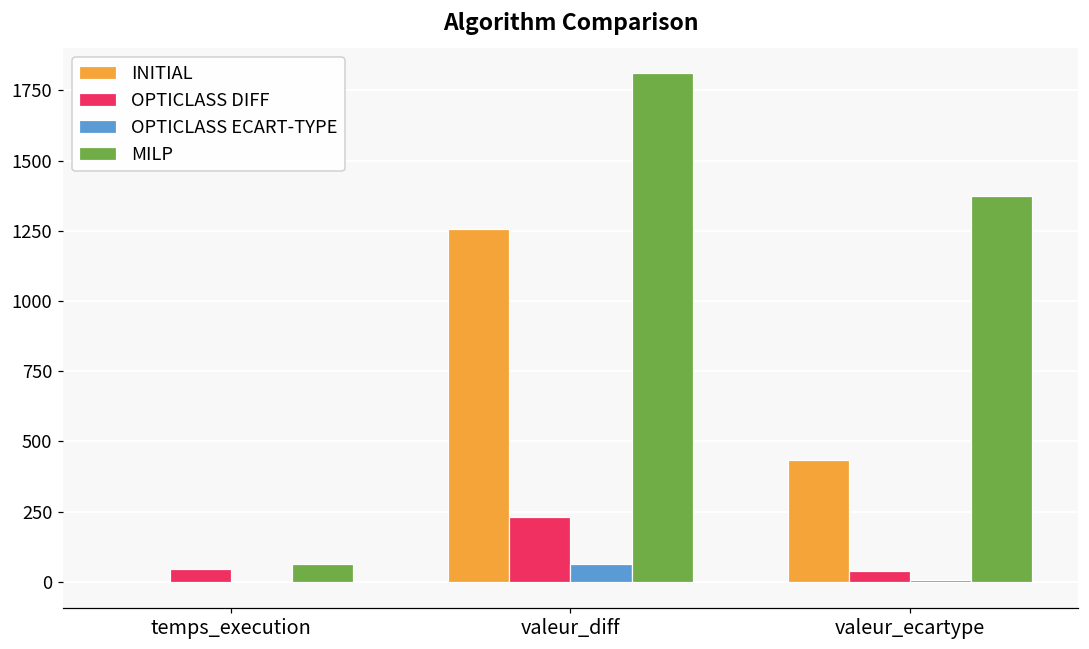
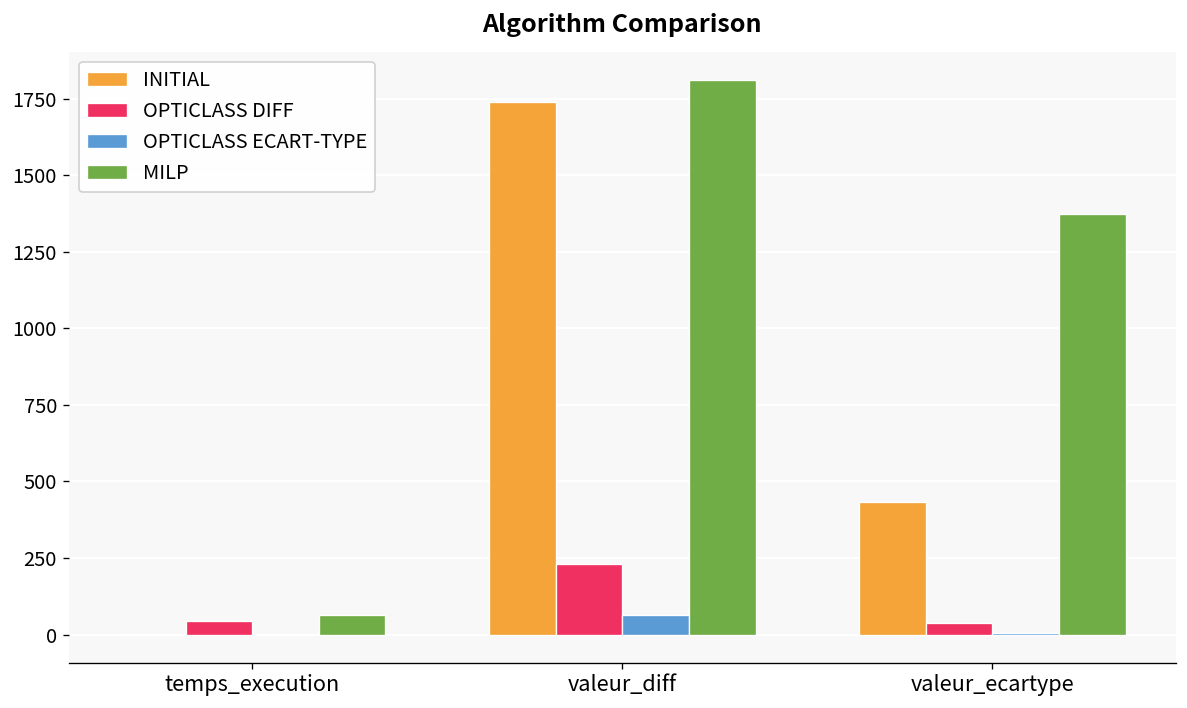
INITIAL, valeur_diff: 1260 -> 1740
